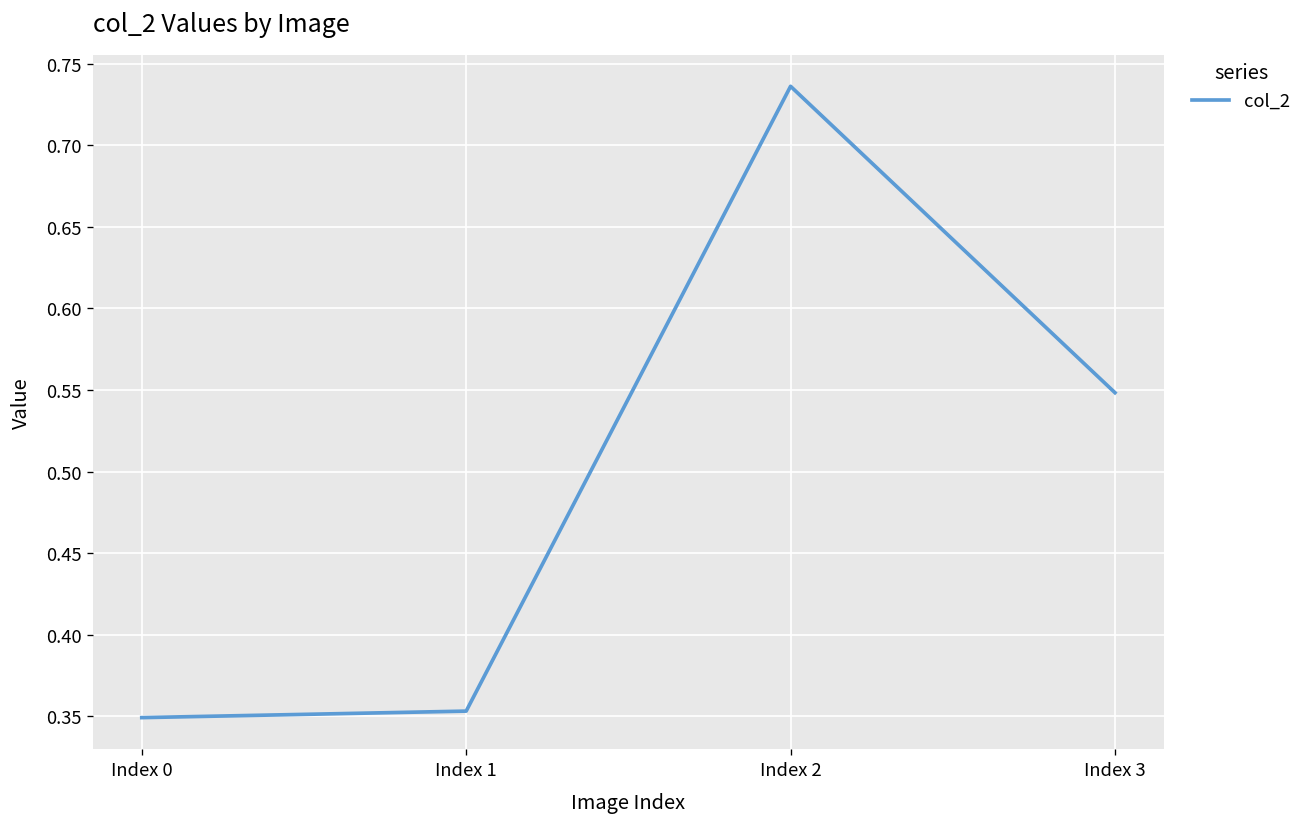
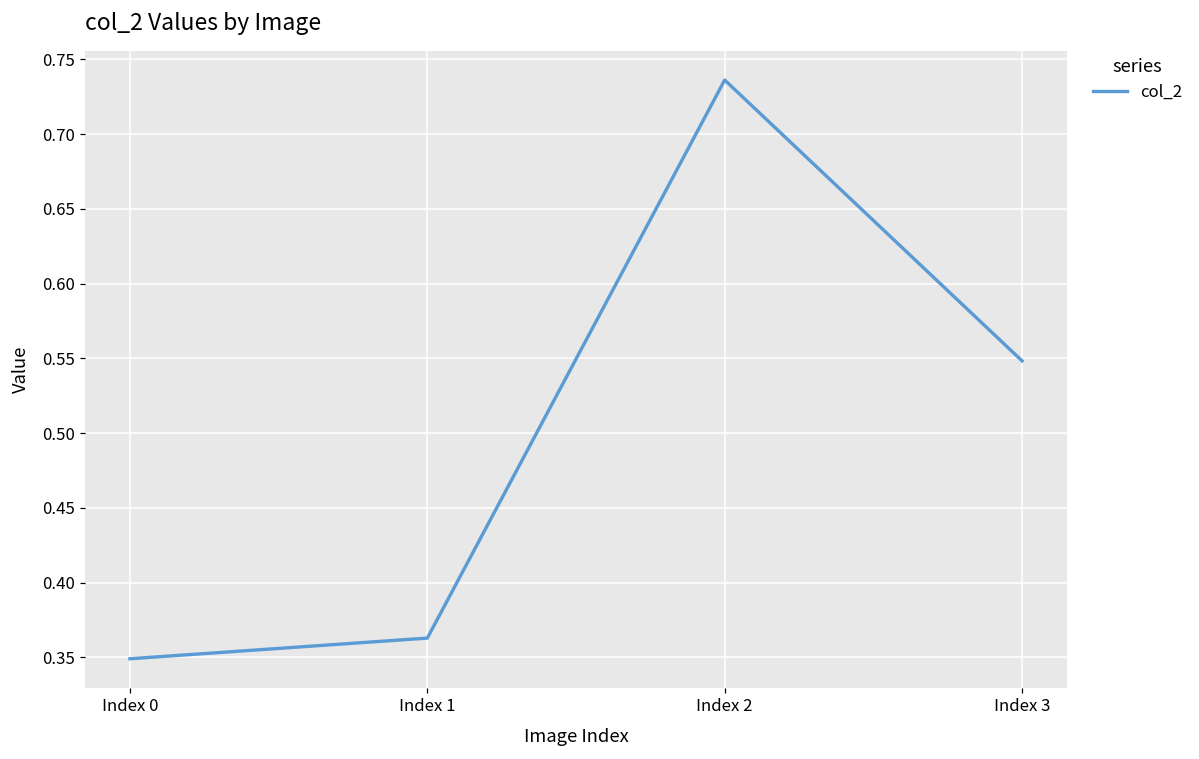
Index 1: 0.353 -> 0.363
